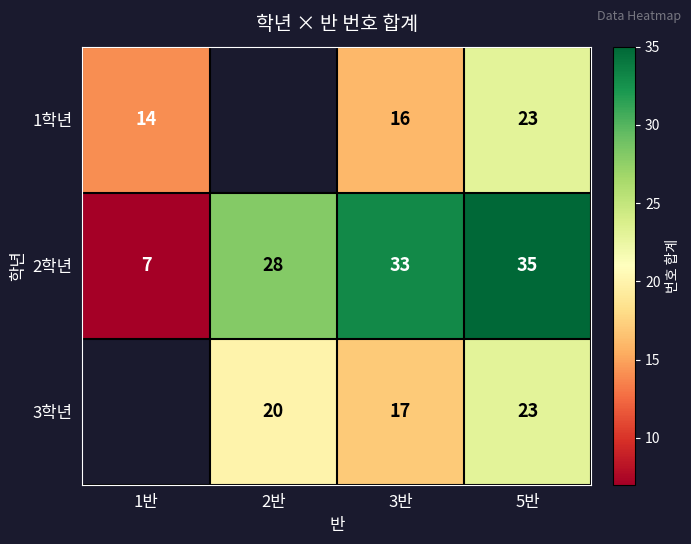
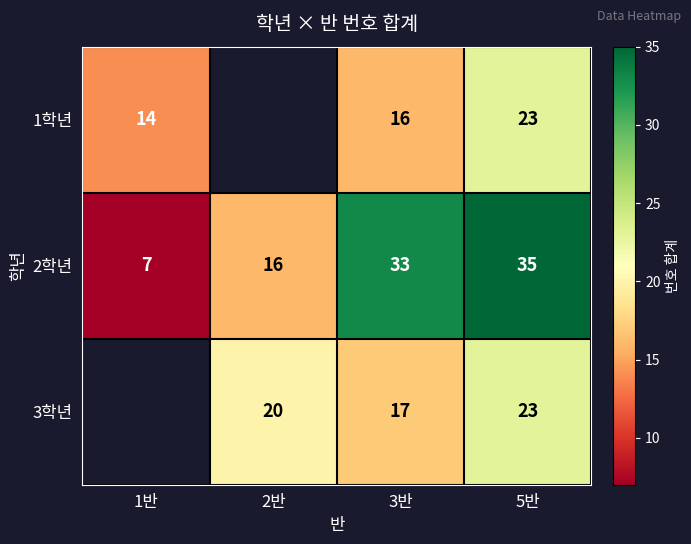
2학년, 2반: 28 -> 16
